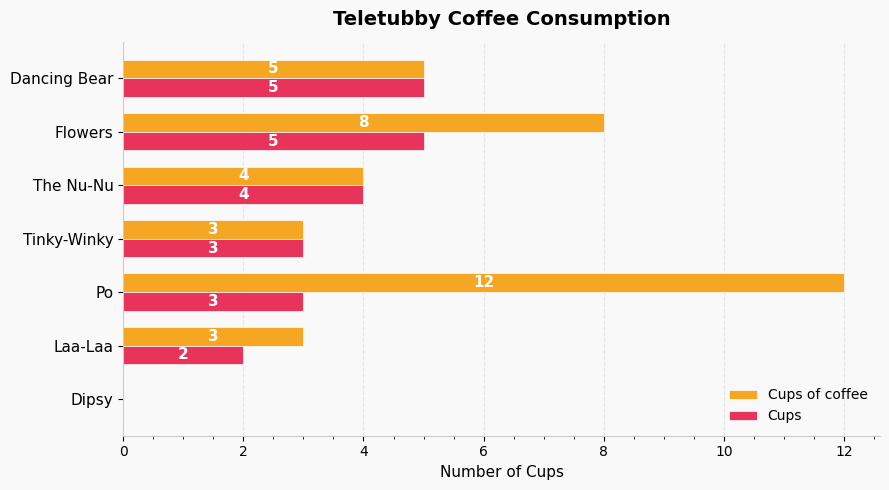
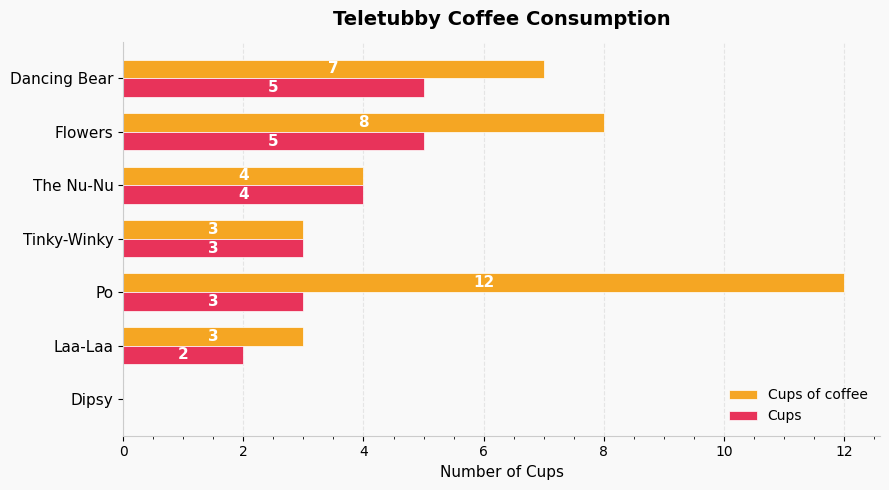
Cups of coffee, Dancing Bear: 5 -> 7
